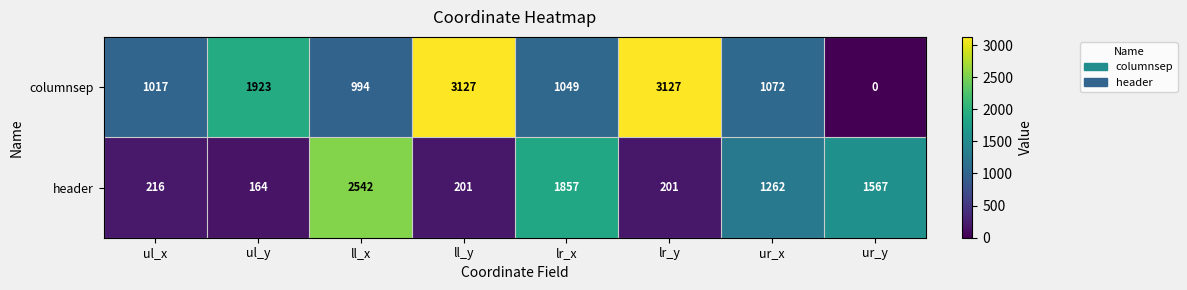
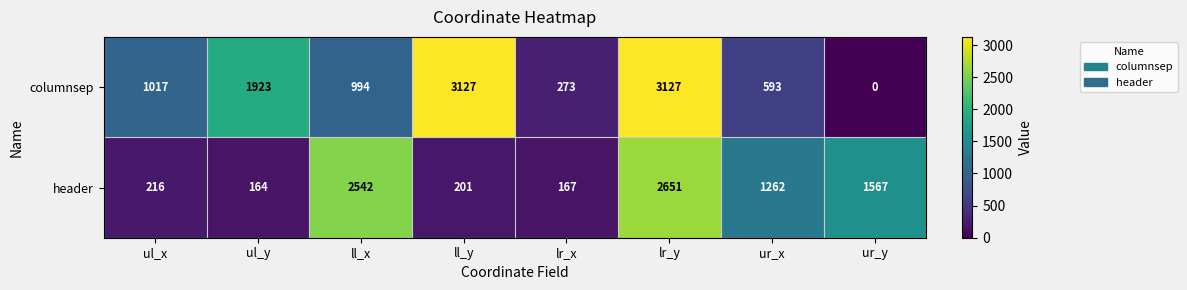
columnsep, lr_x: 1049 -> 273
columnsep, ur_x: 1072 -> 593
header, lr_x: 1857 -> 167
header, lr_y: 201 -> 2651
